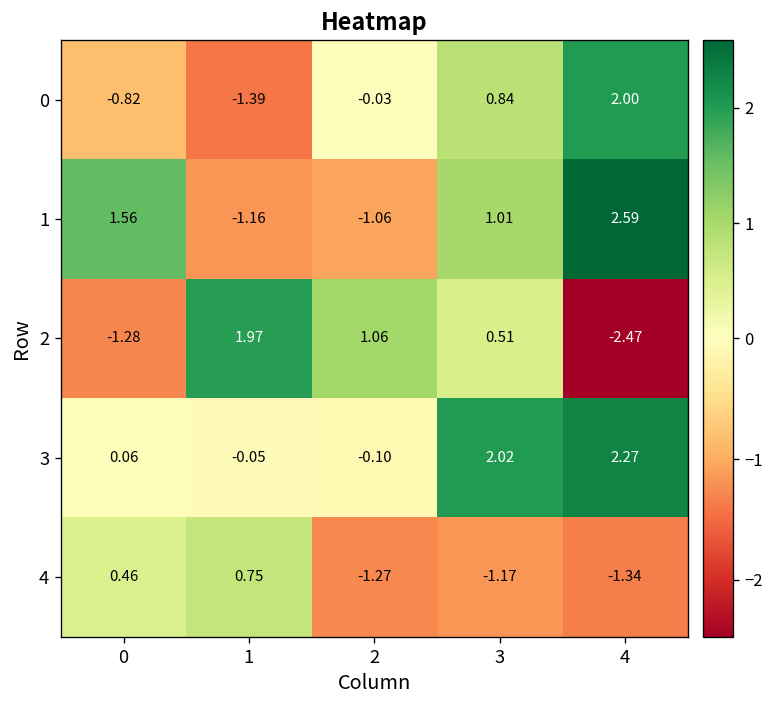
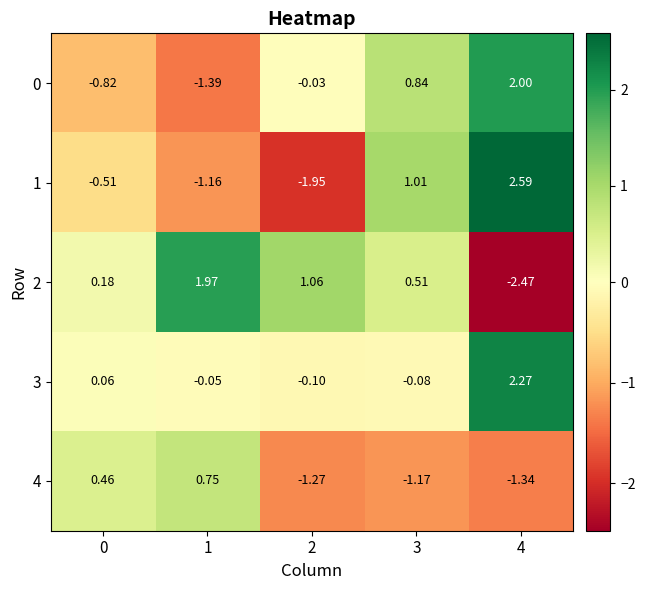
1, 0: 1.56 -> -0.51
1, 2: -1.06 -> -1.95
2, 0: -1.28 -> 0.18
3, 3: 2.02 -> -0.08
